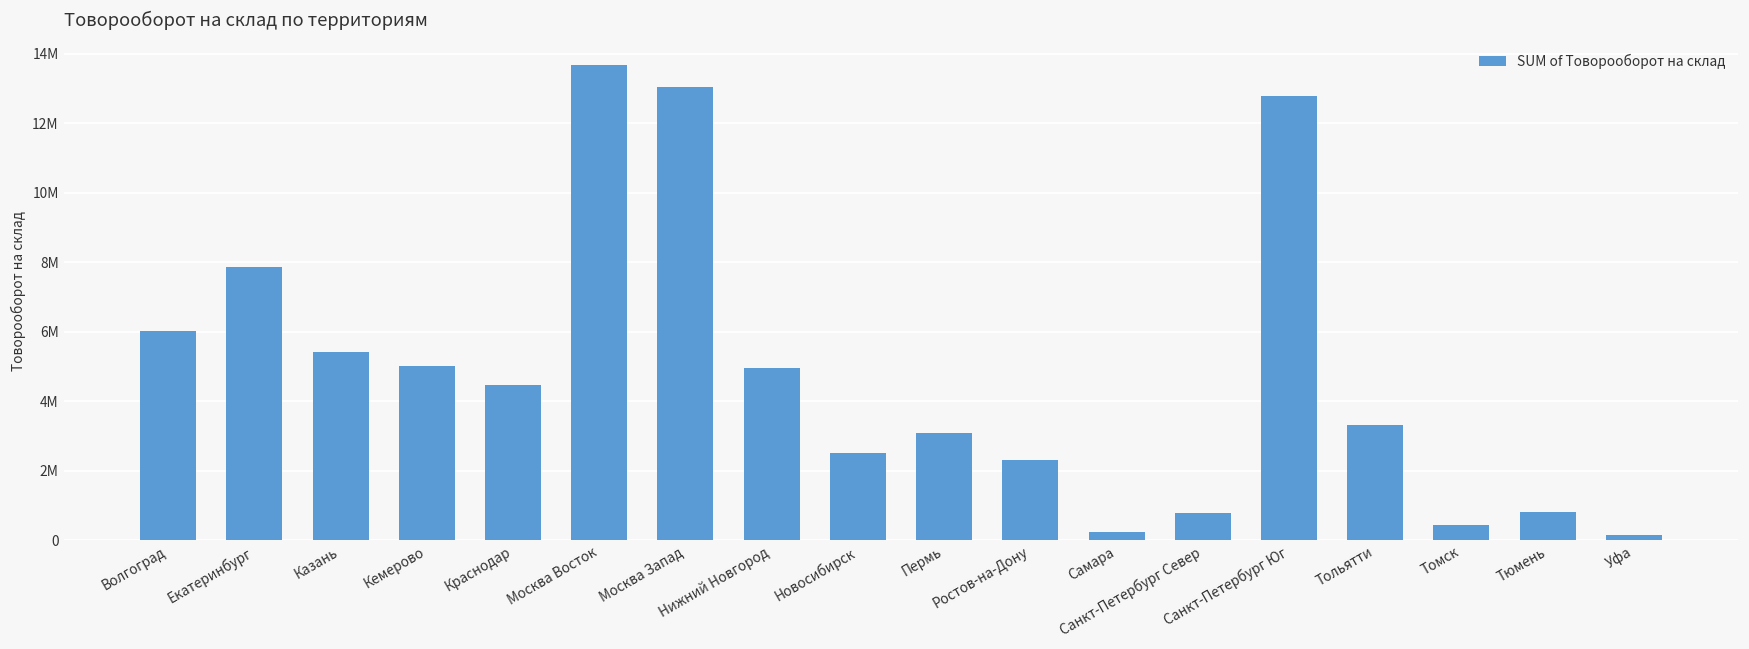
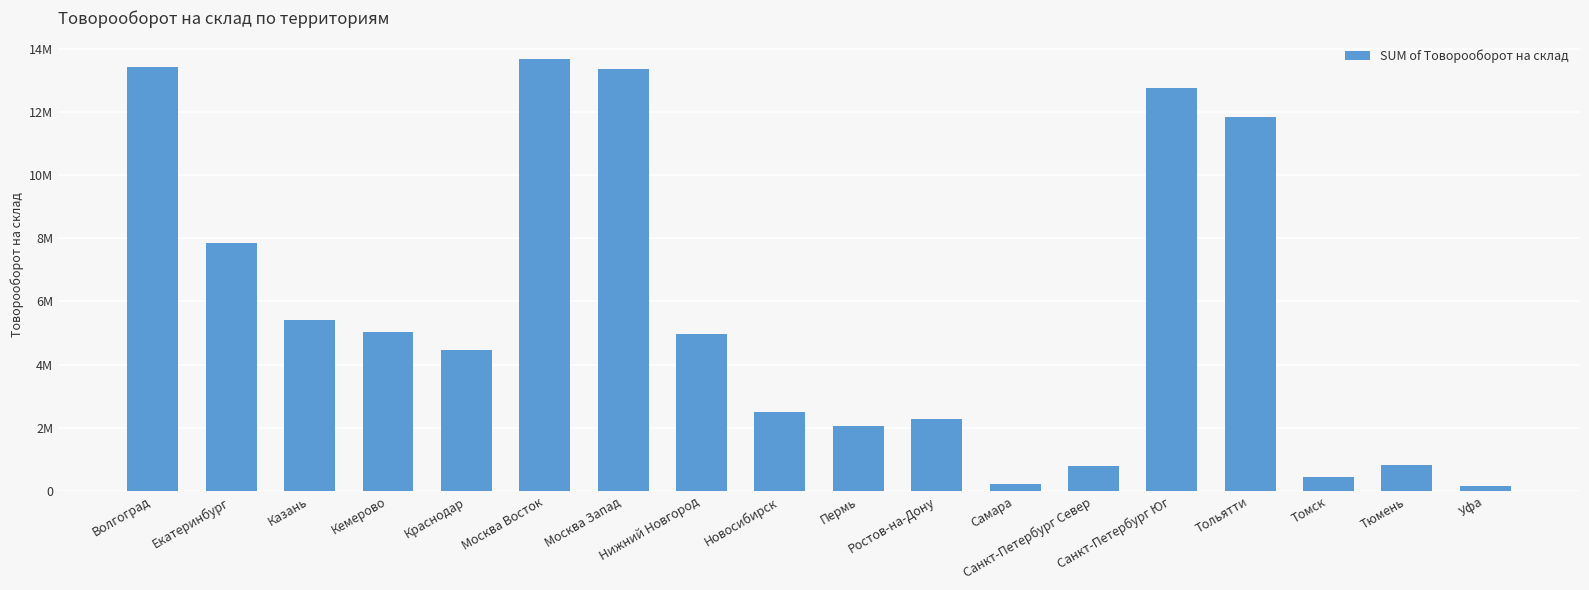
Волгоград: 6000000 -> 13400000
Москва Запад: 13000000 -> 13400000
Пермь: 3100000 -> 2100000
Тольятти: 3300000 -> 11800000
